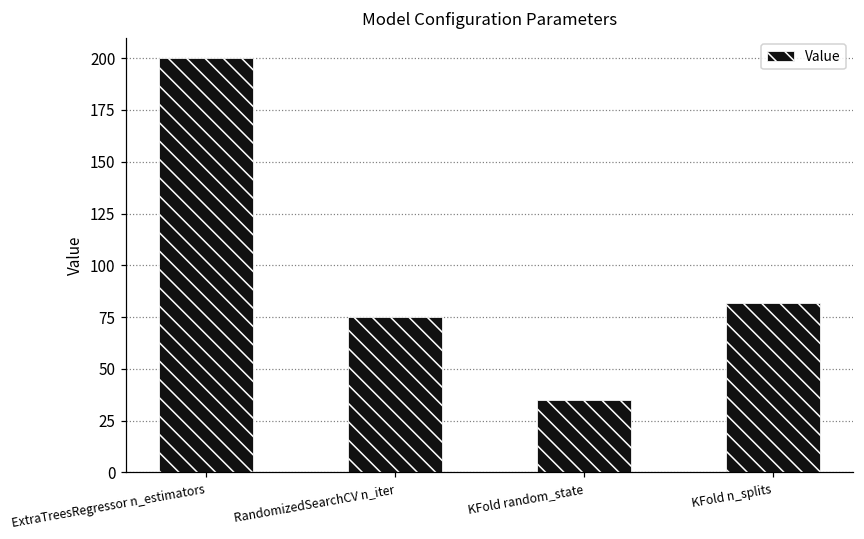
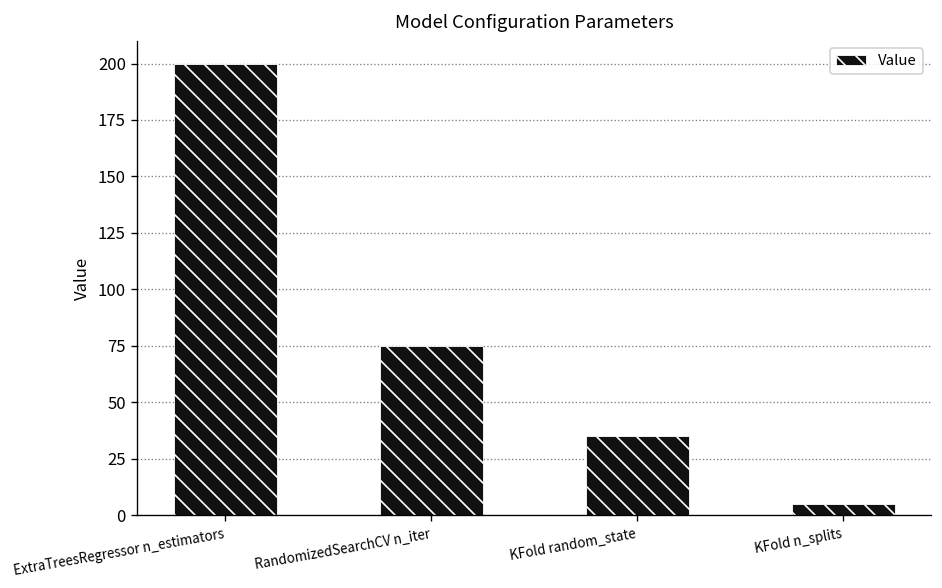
KFold n_splits: 82 -> 5
